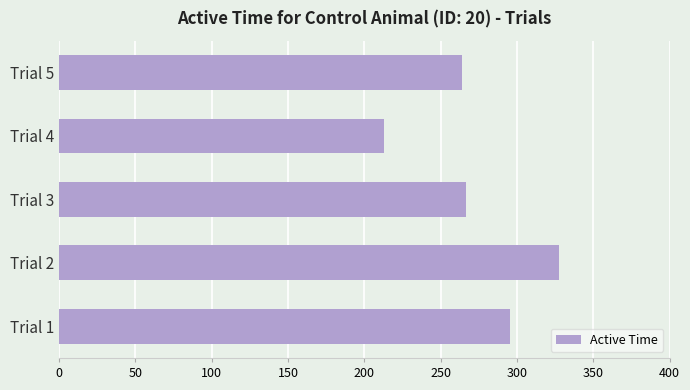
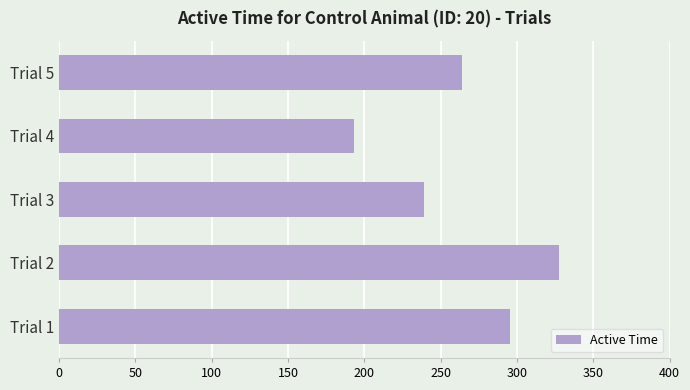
Trial 4: 213 -> 193
Trial 3: 266 -> 239
